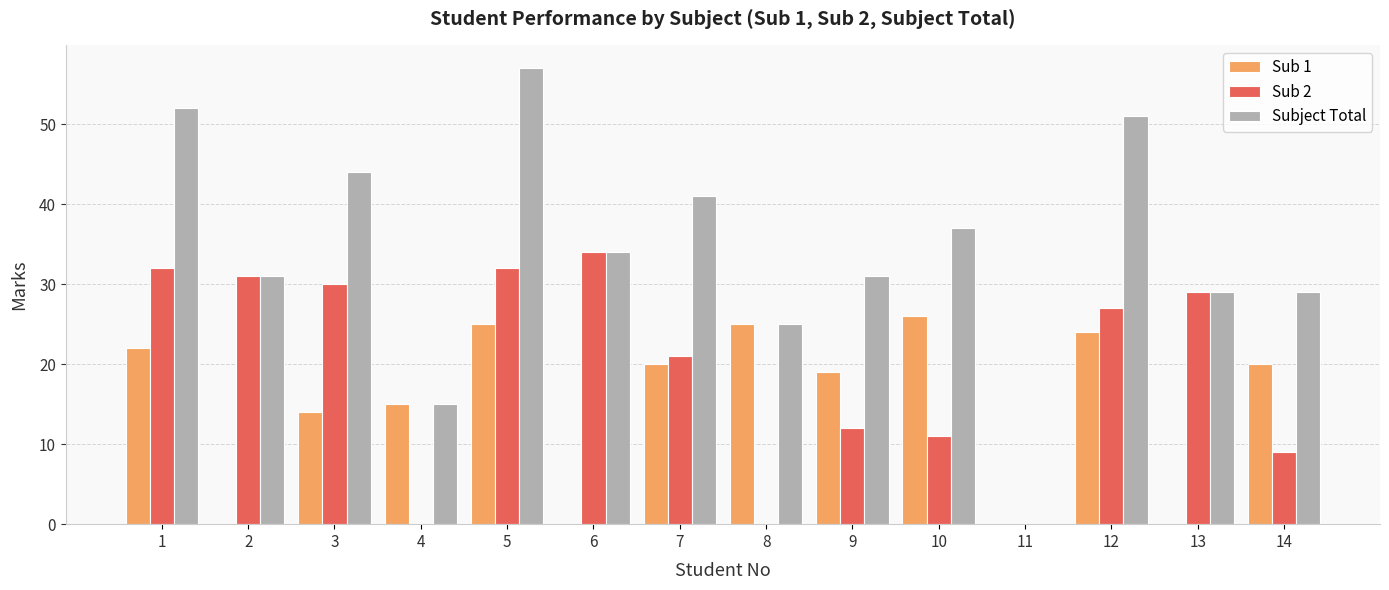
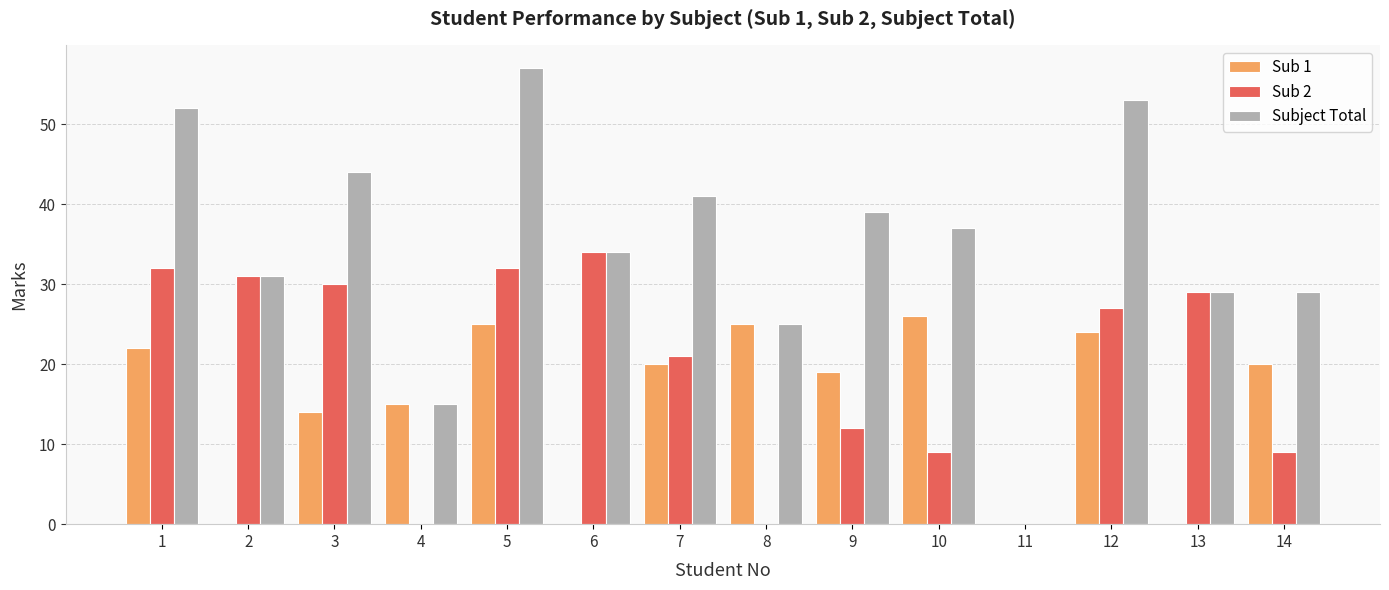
Subject Total, 9: 31 -> 39
Sub 2, 10: 11 -> 9
Subject Total, 12: 51 -> 53
